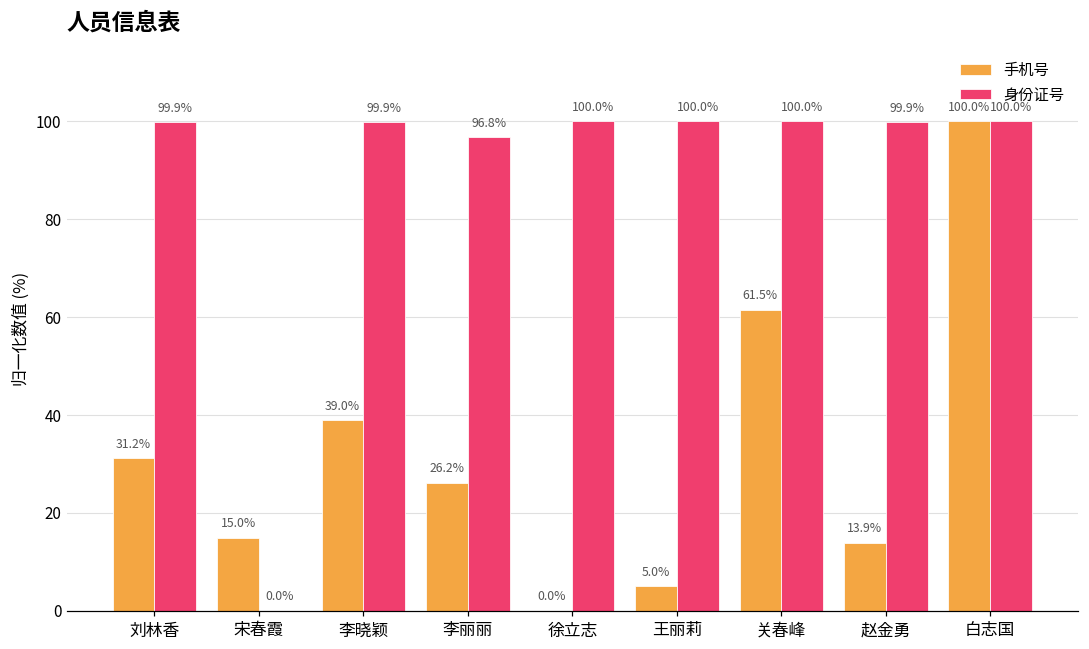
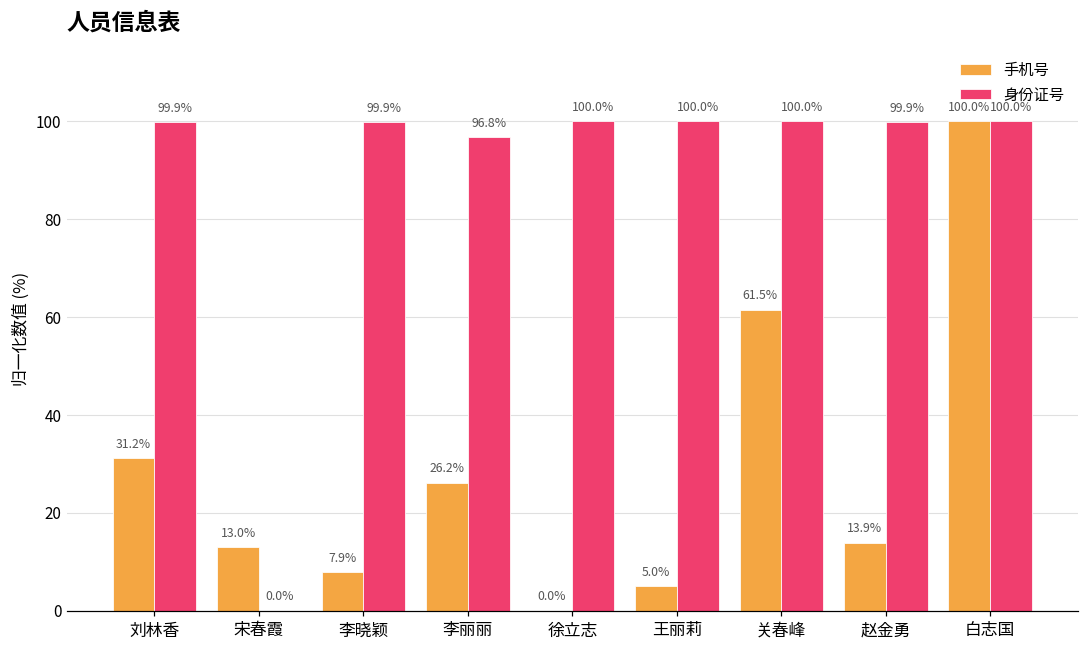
手机号, 宋春霞: 15.0% -> 13.0%
手机号, 李晓颖: 39.0% -> 7.9%
